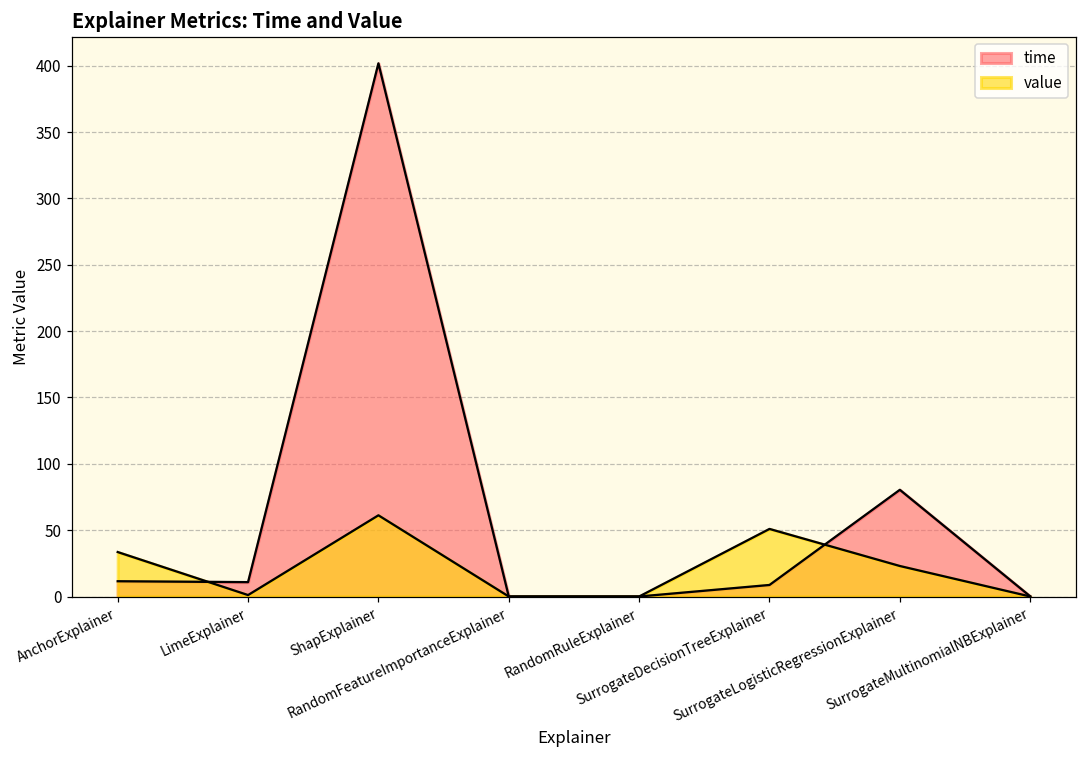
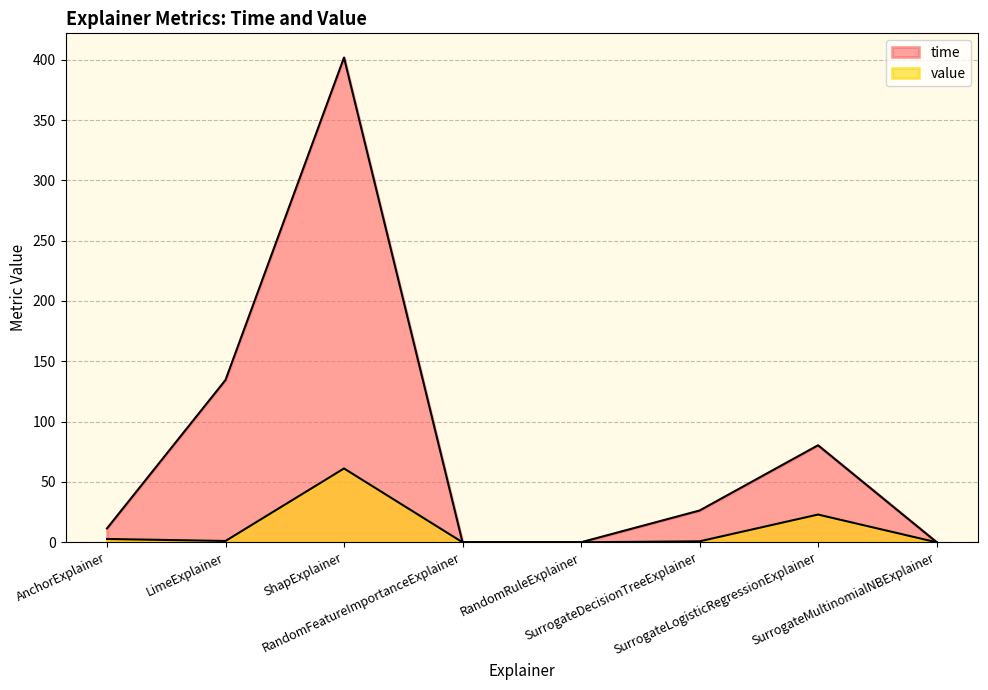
value, AnchorExplainer: 34 -> 3
time, LimeExplainer: 11 -> 135
time, SurrogateDecisionTreeExplainer: 9 -> 26
value, SurrogateDecisionTreeExplainer: 51 -> 1
